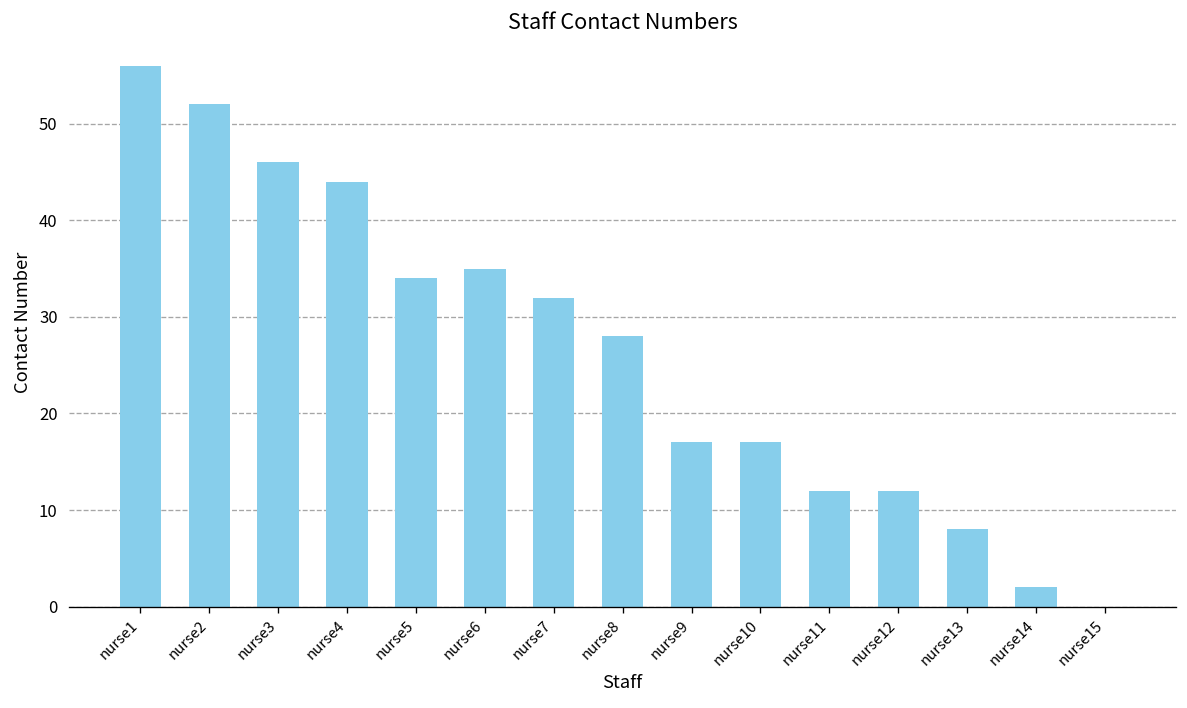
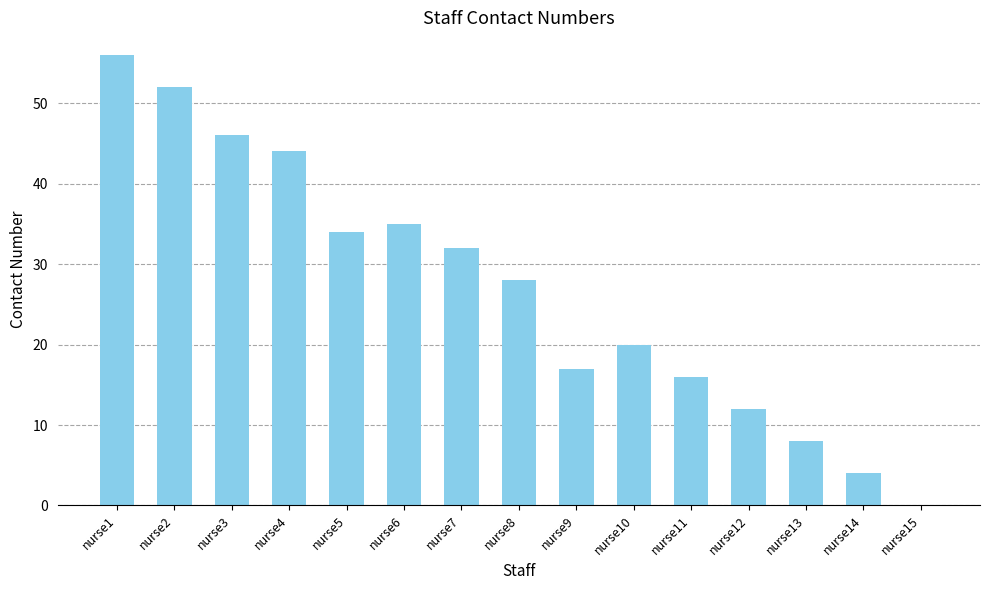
nurse10: 17 -> 20
nurse11: 12 -> 16
nurse14: 2 -> 4
